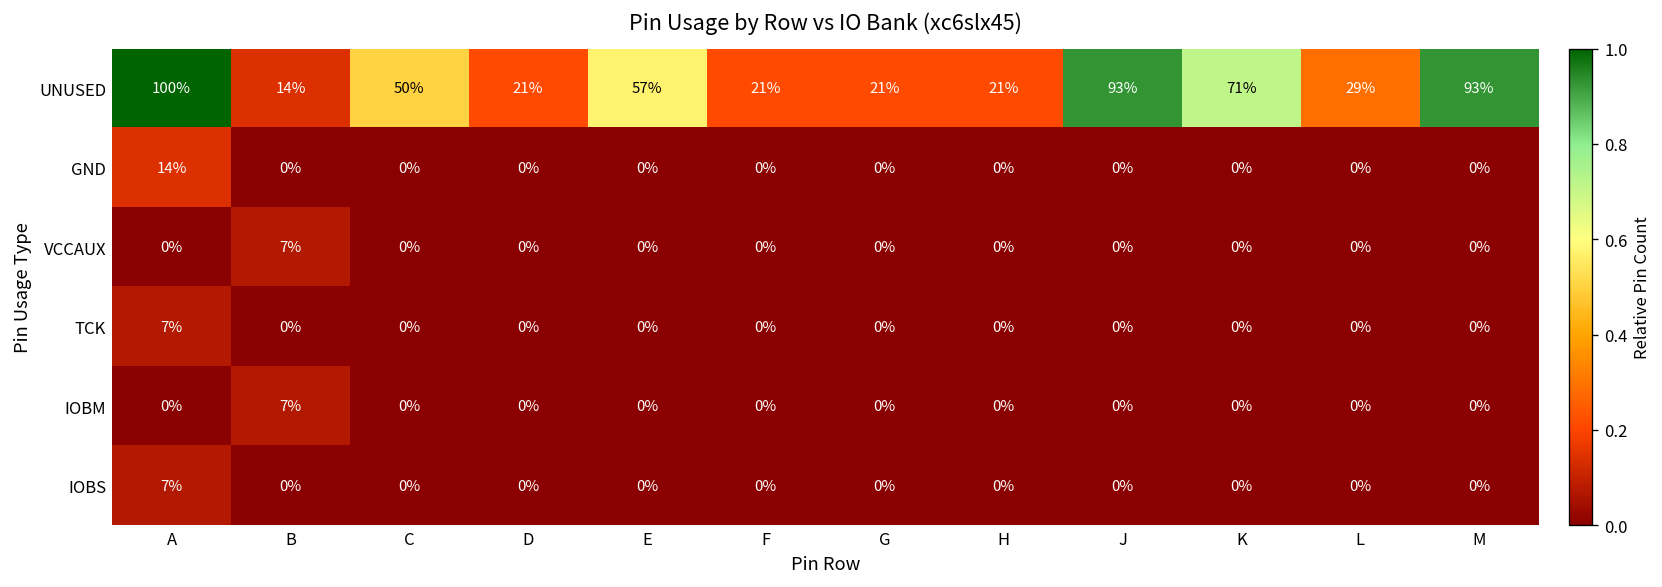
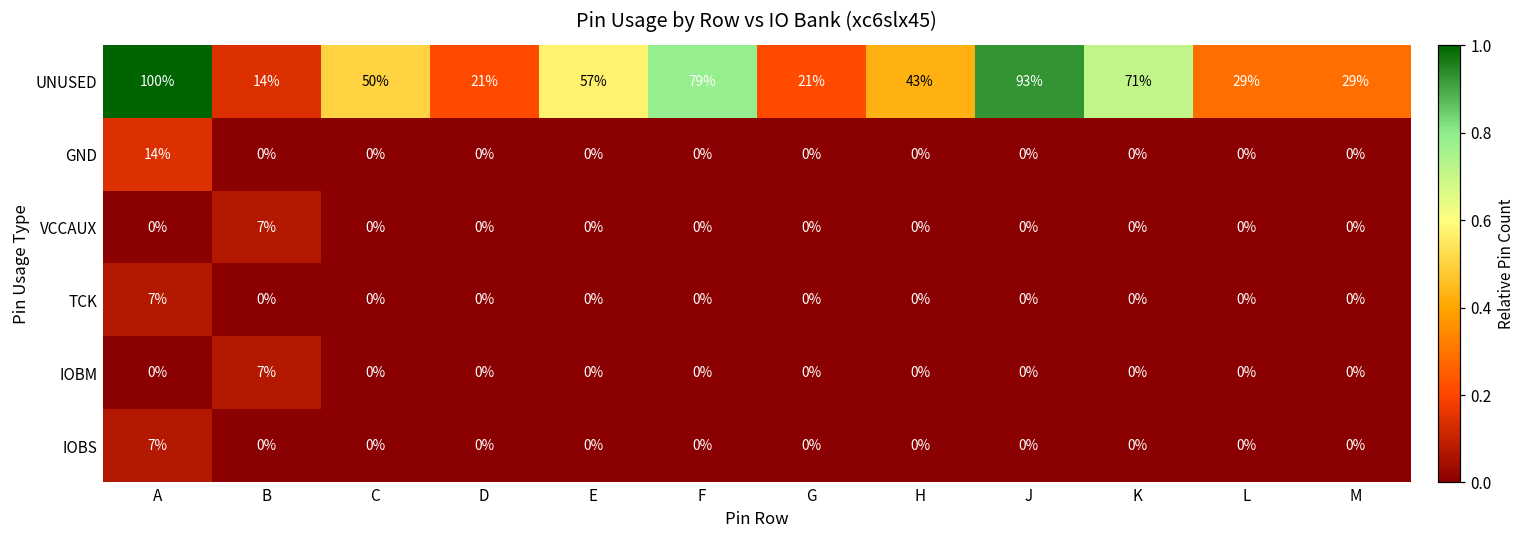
UNUSED, F: 21% -> 79%
UNUSED, H: 21% -> 43%
UNUSED, M: 93% -> 29%
